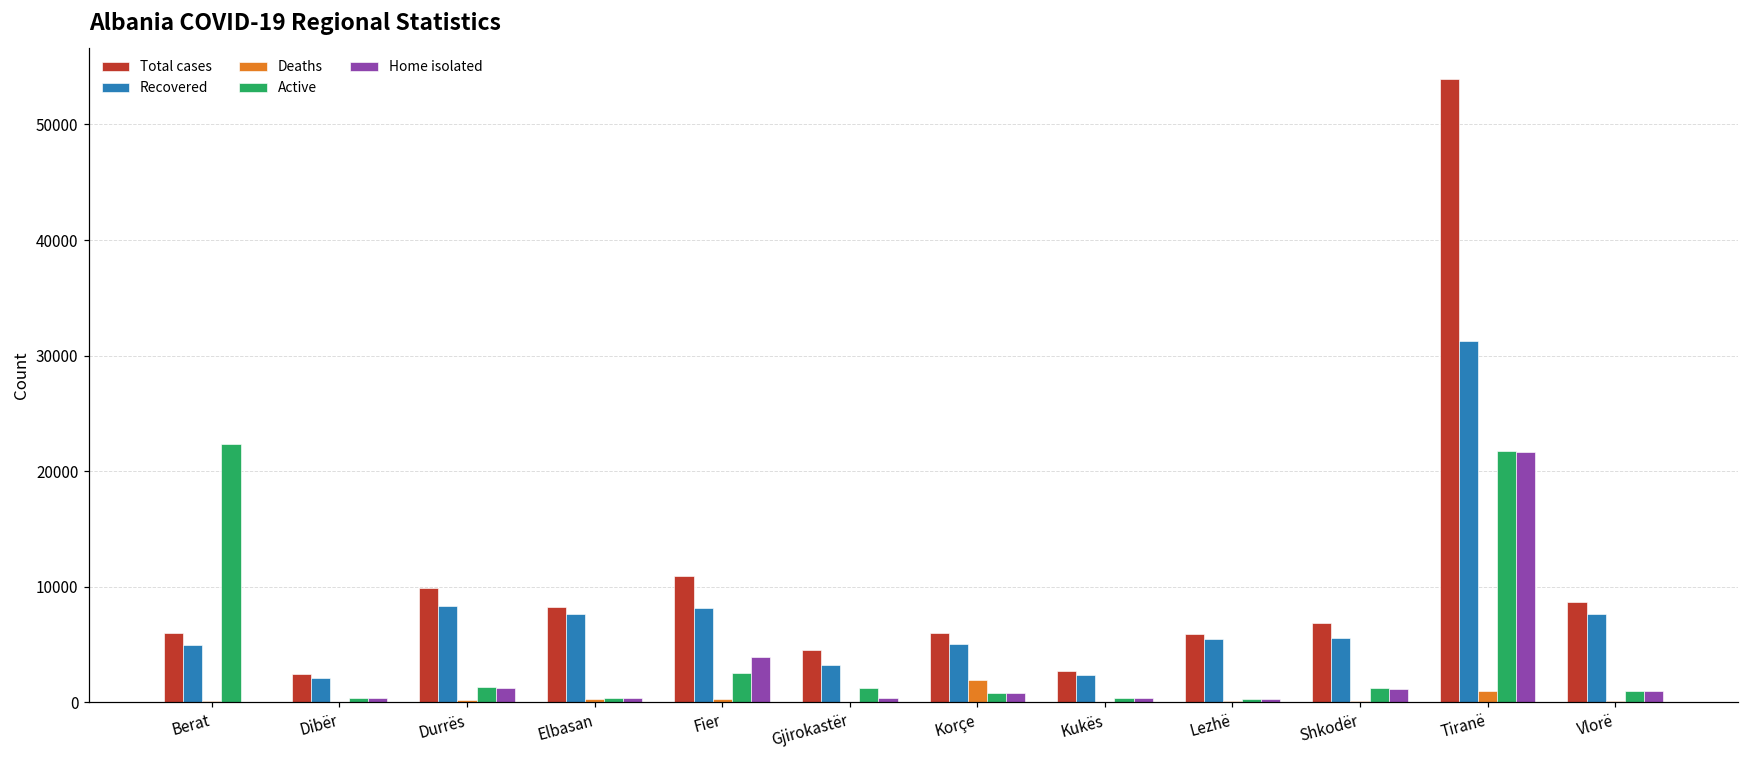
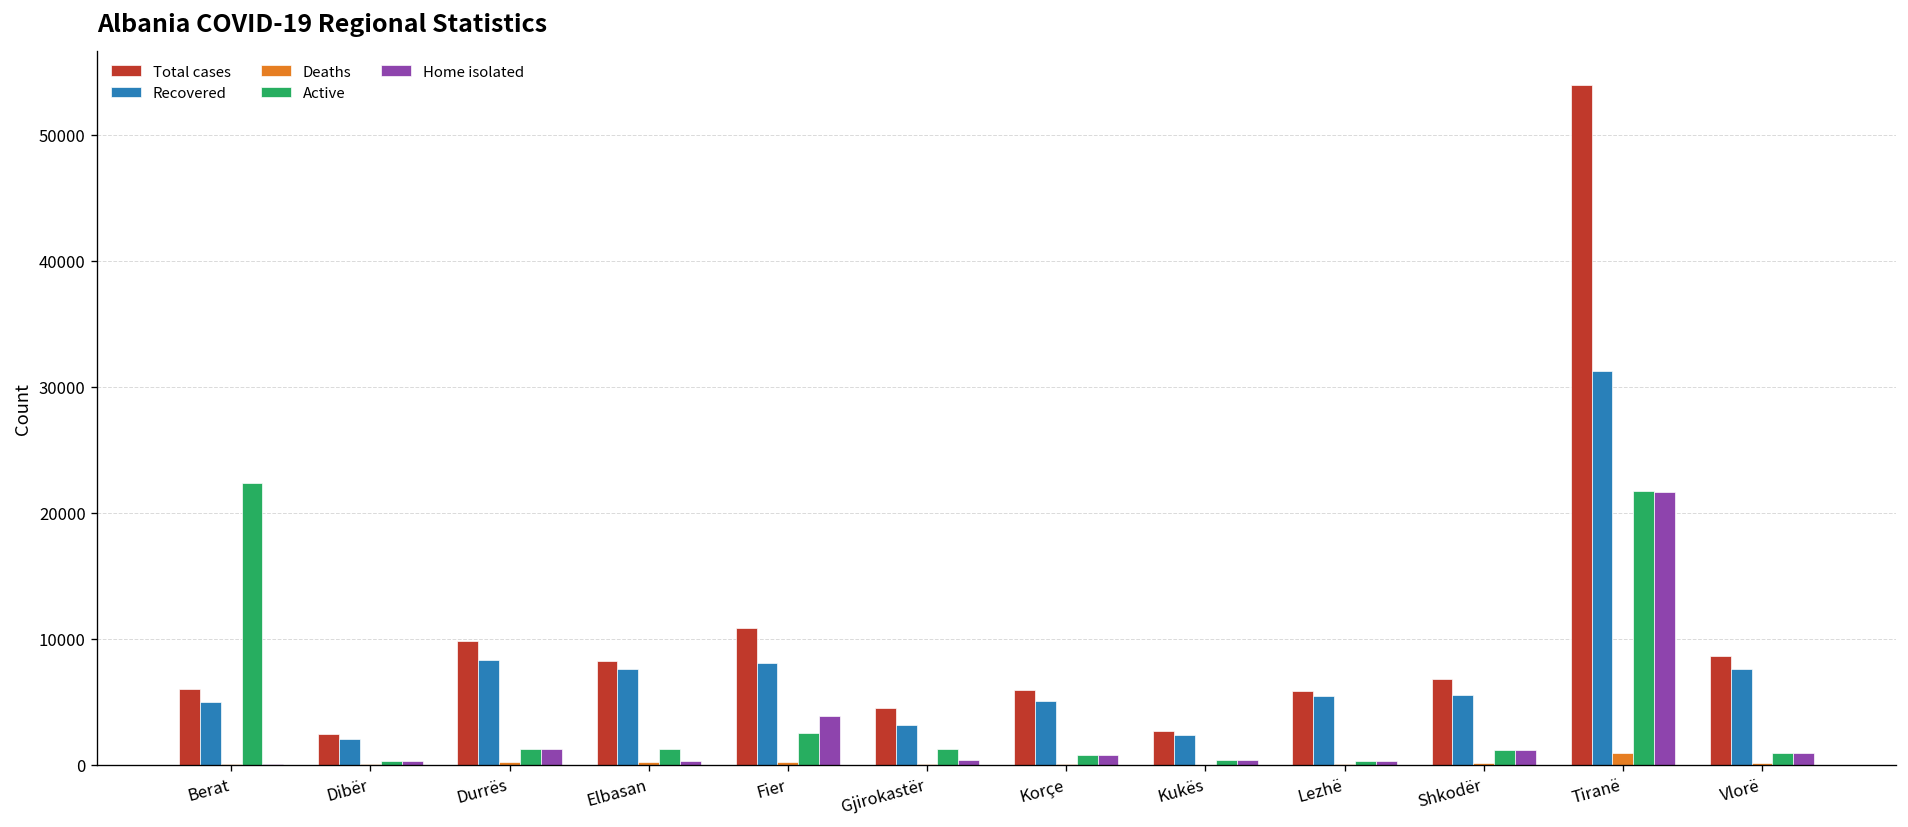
Active, Elbasan: 300 -> 1300
Deaths, Korçe: 1900 -> 100
